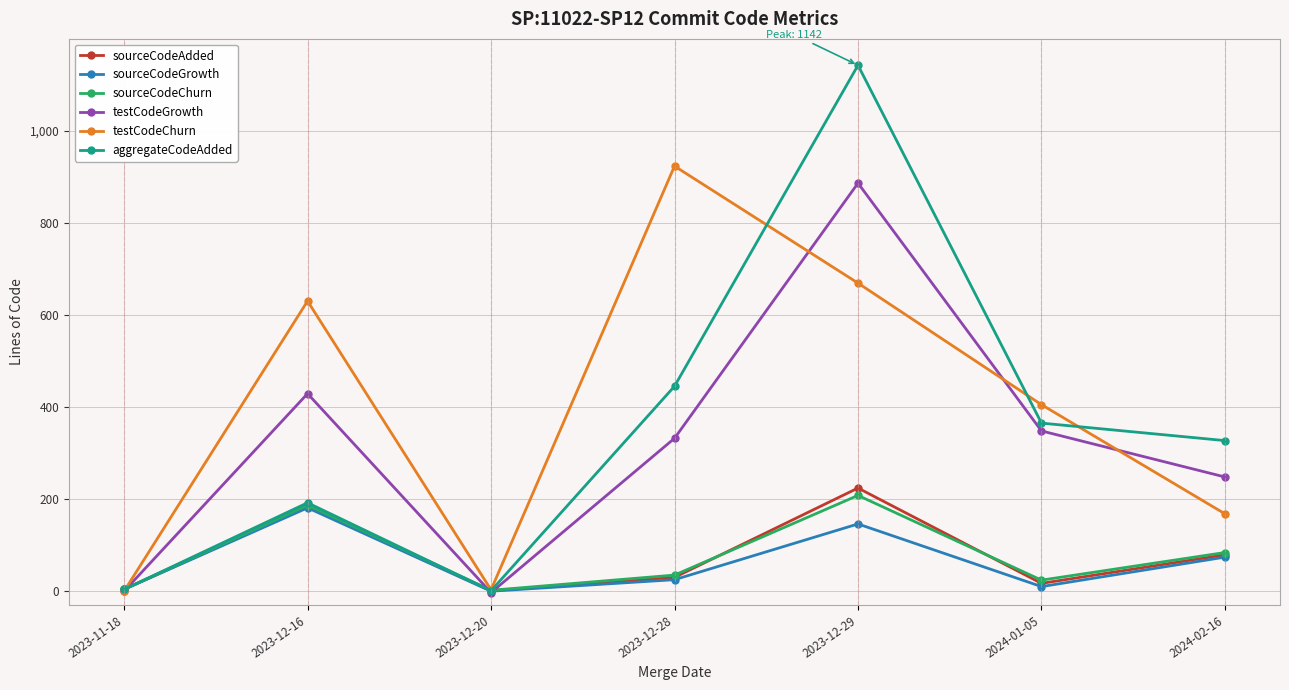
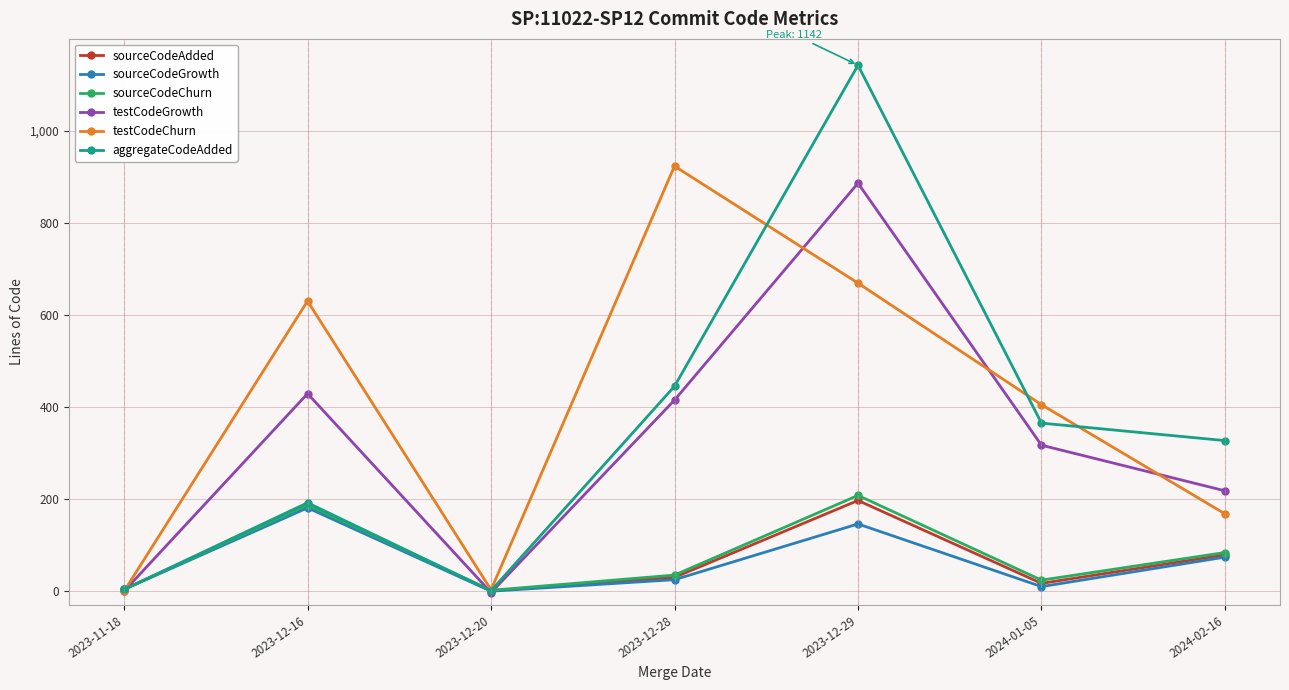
testCodeGrowth, 2023-12-28: 330 -> 420
sourceCodeAdded, 2023-12-29: 220 -> 200
testCodeGrowth, 2024-01-05: 350 -> 320
testCodeGrowth, 2024-02-16: 250 -> 220
